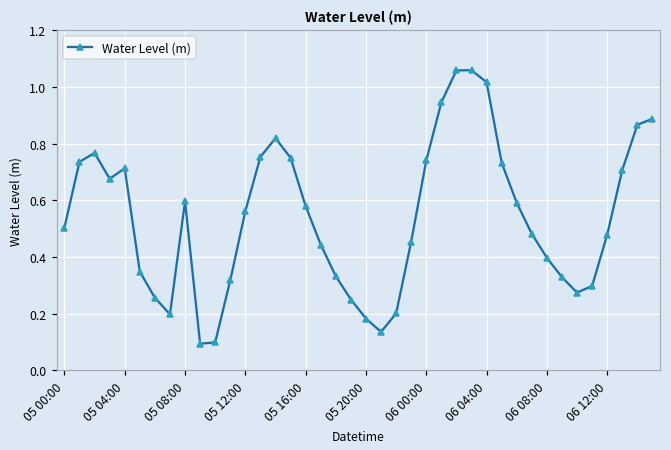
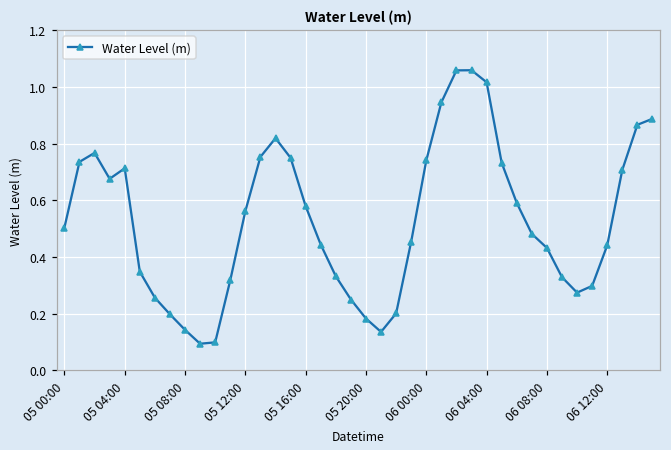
05 08:00: 0.60 -> 0.14
06 08:00: 0.40 -> 0.43
06 12:00: 0.48 -> 0.44
